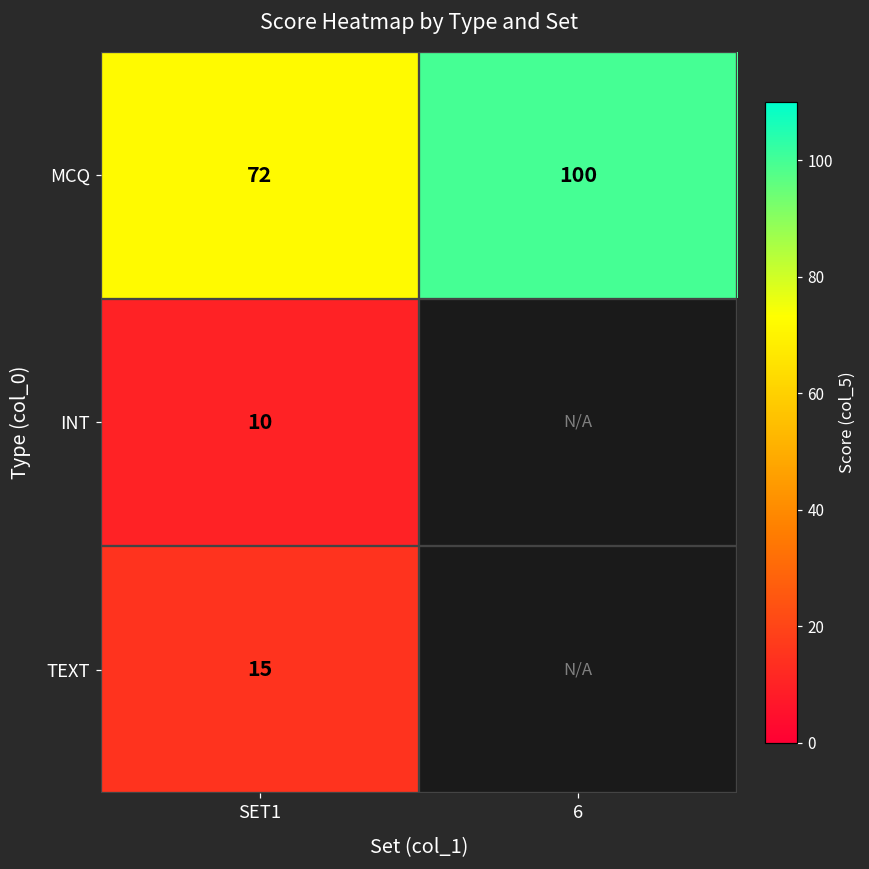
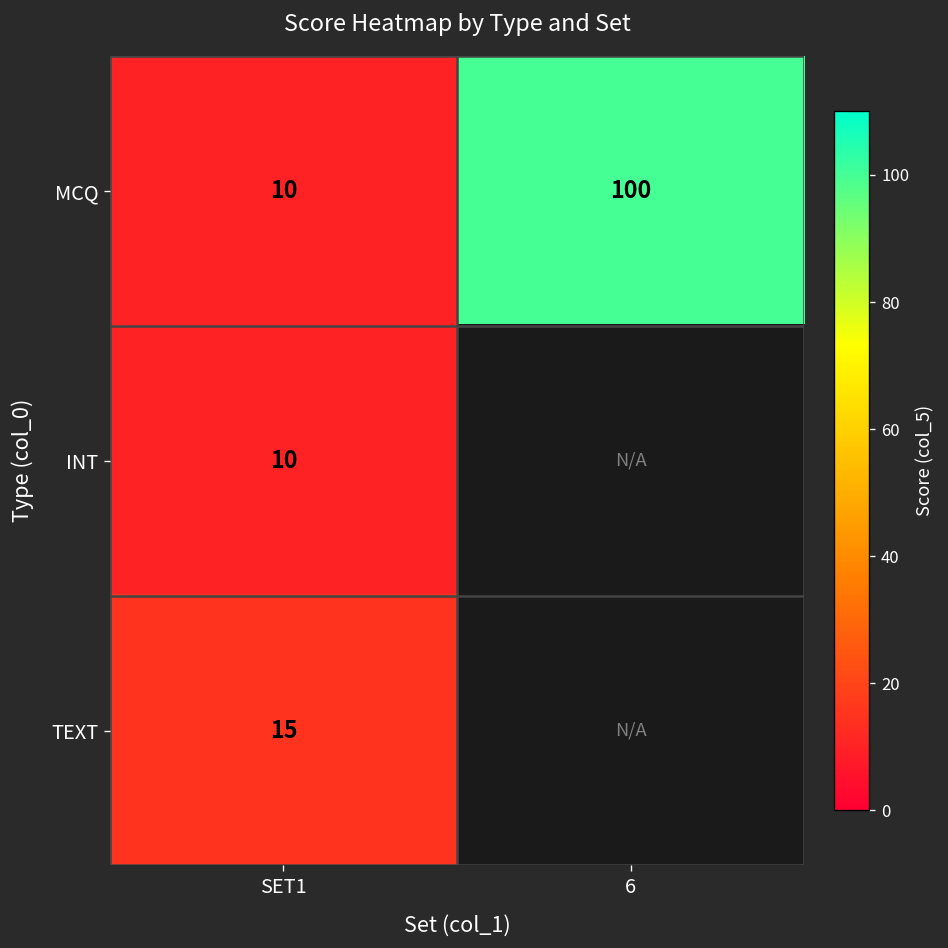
MCQ, SET1: 72 -> 10
